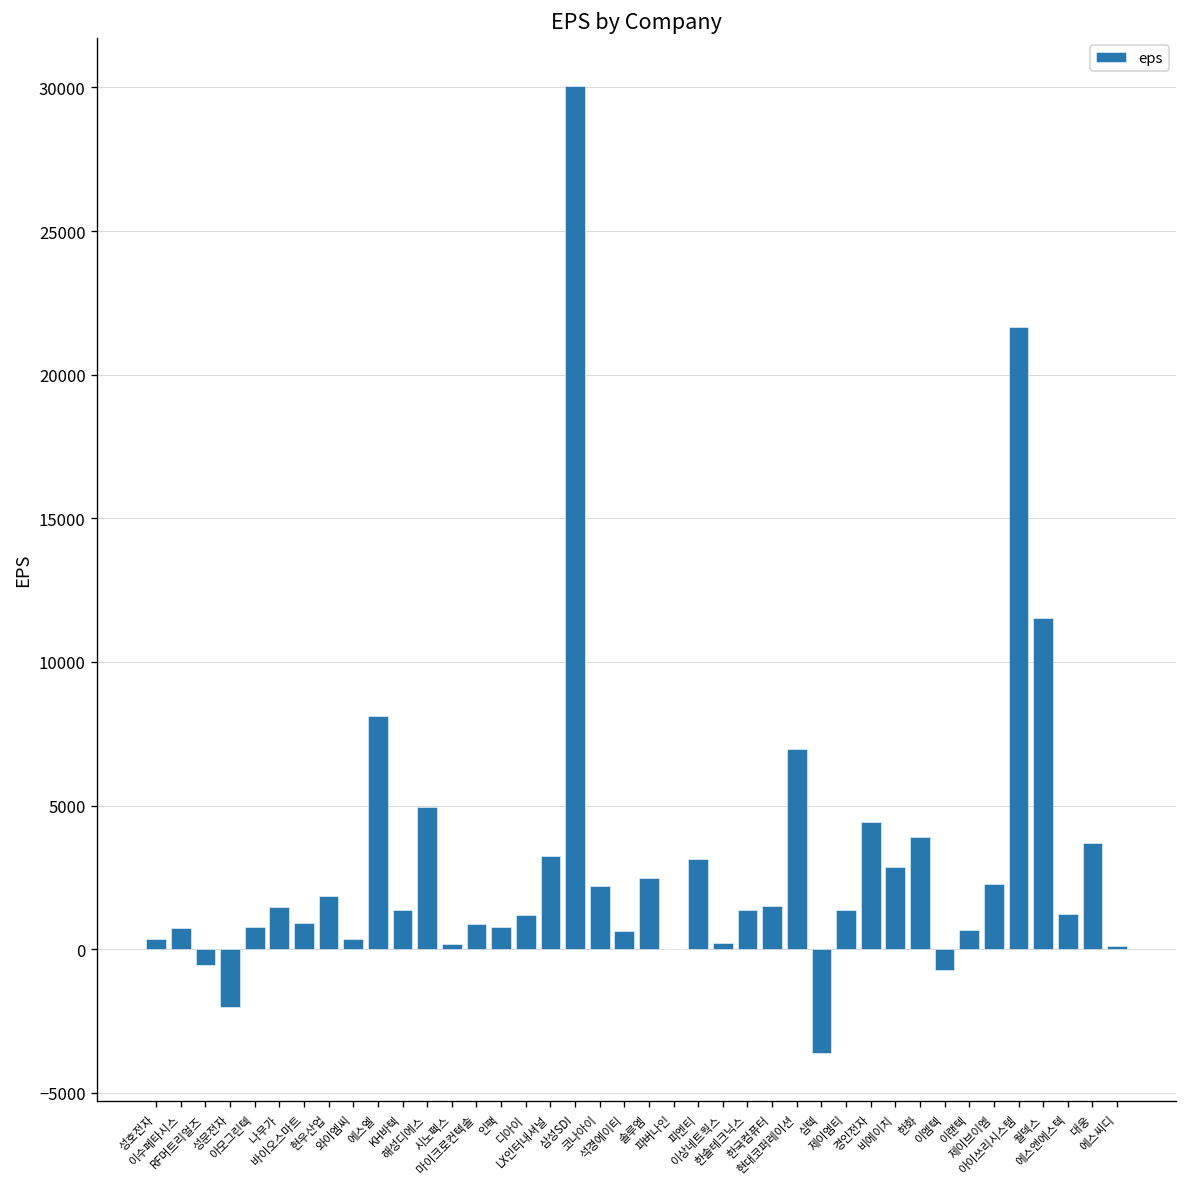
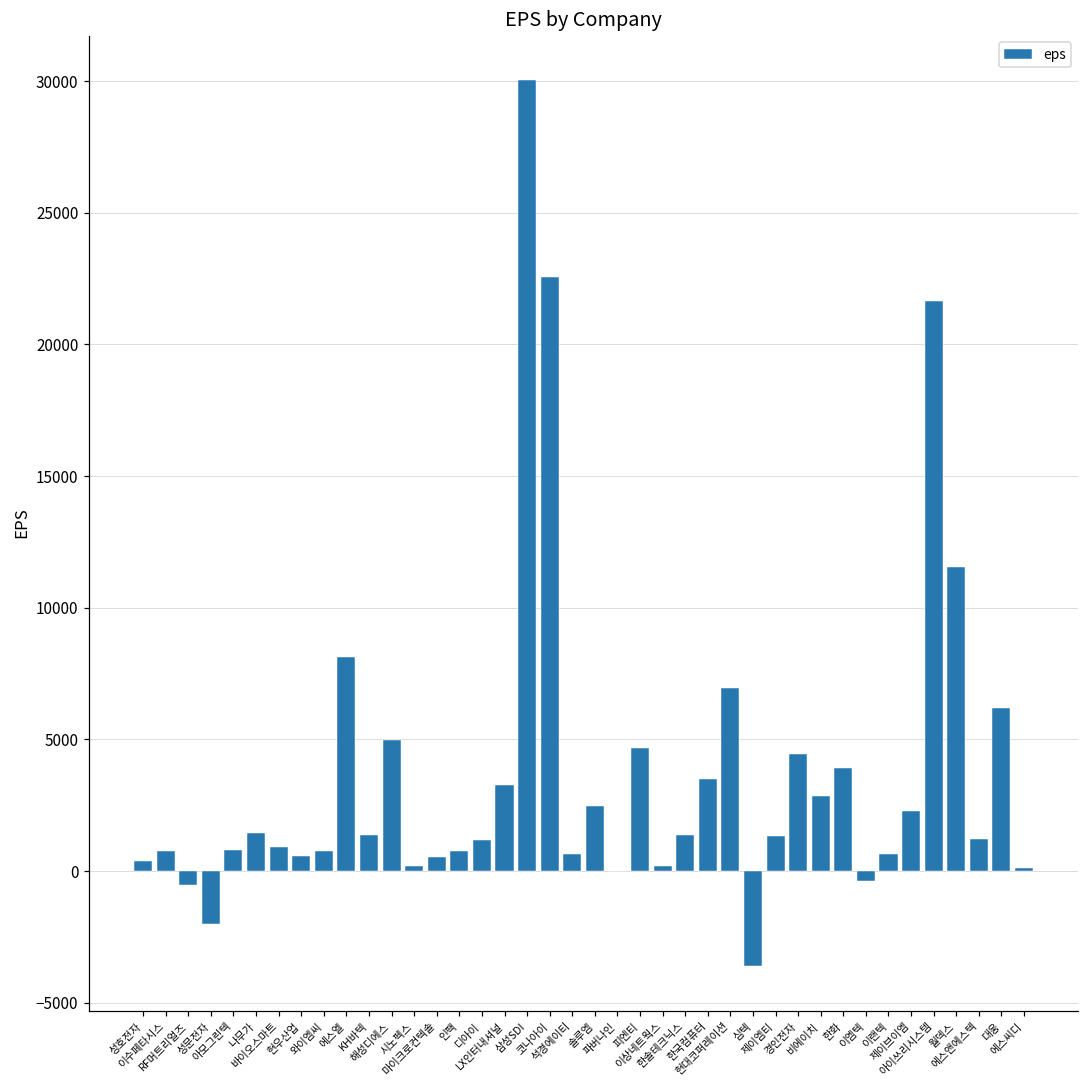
현우산업: 1900 -> 600
와이엠씨: 400 -> 800
마이크로컨텍솔: 900 -> 500
코나아이: 2200 -> 22600
피엔티: 3100 -> 4700
한국컴퓨터: 1500 -> 3500
이엠텍: -700 -> -400
대웅: 3700 -> 6200
